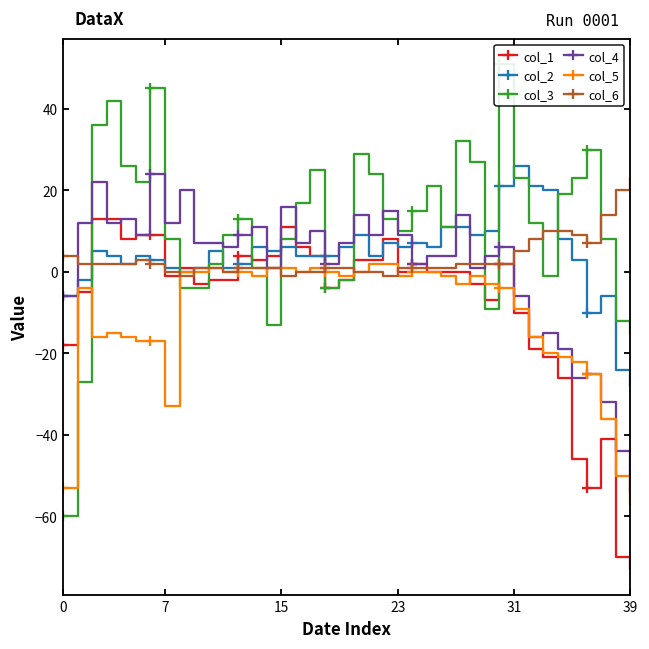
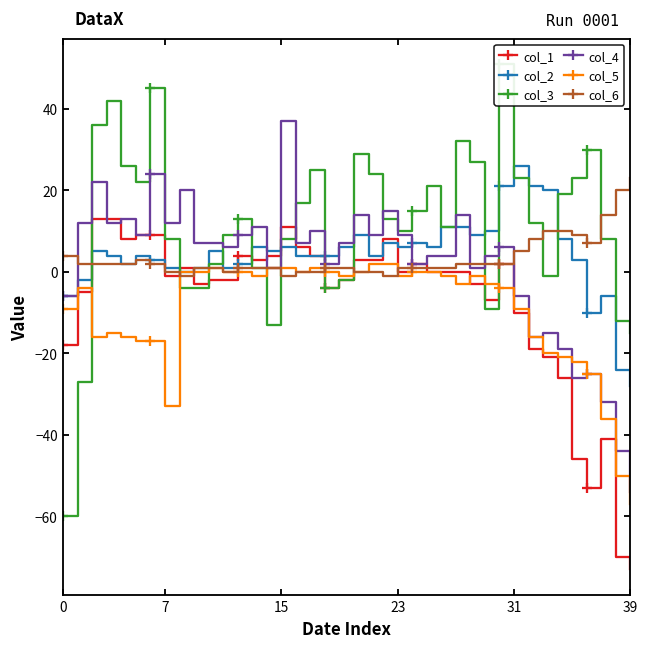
col_5, 0: -53 -> -9
col_4, 15: 16 -> 37
